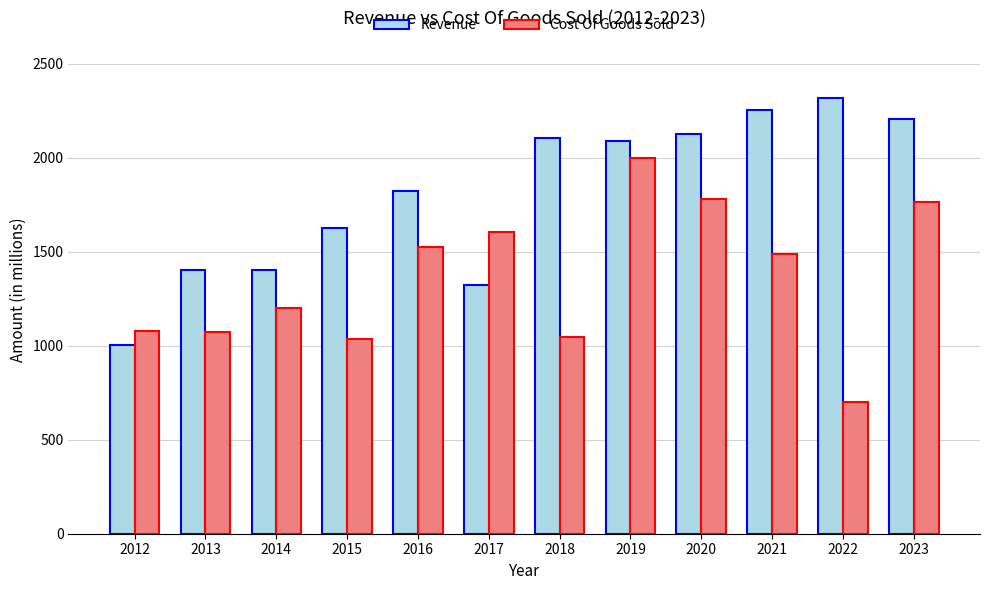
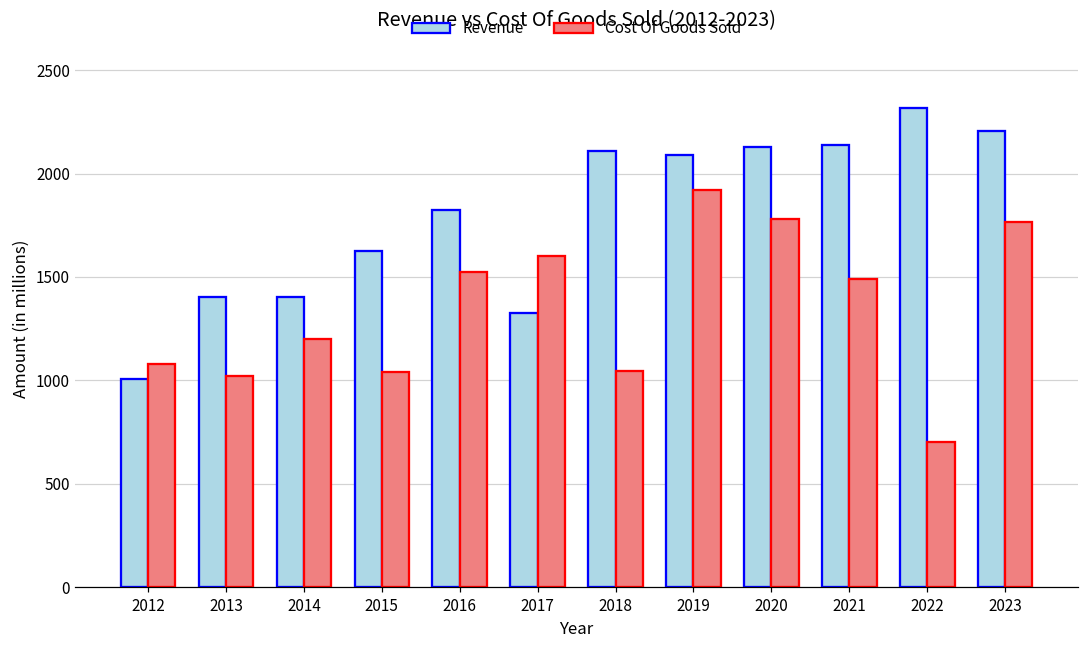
Cost Of Goods Sold, 2013: 1070 -> 1020
Cost Of Goods Sold, 2019: 2000 -> 1920
Revenue, 2021: 2260 -> 2140
